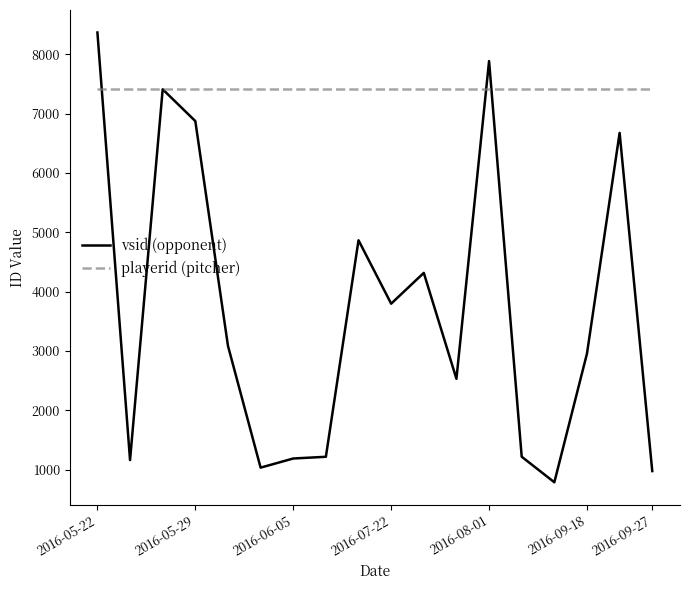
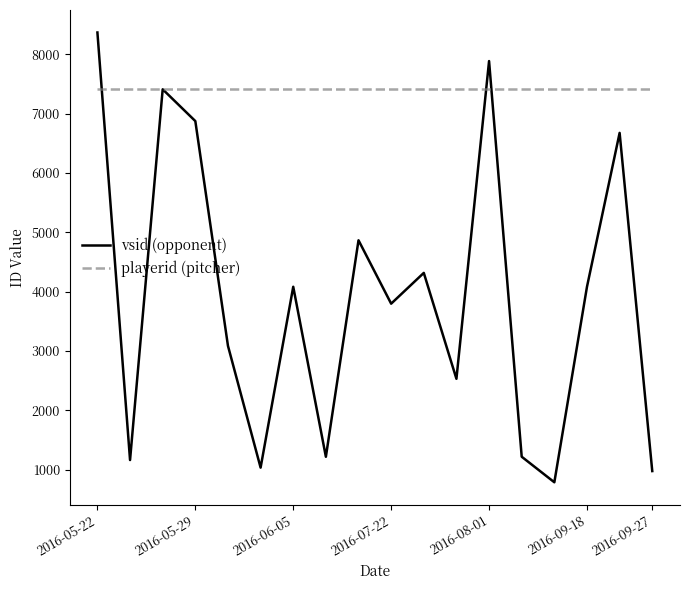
vsid (opponent), 2016-06-05: 1200 -> 4100
vsid (opponent), 2016-09-18: 3000 -> 4100
